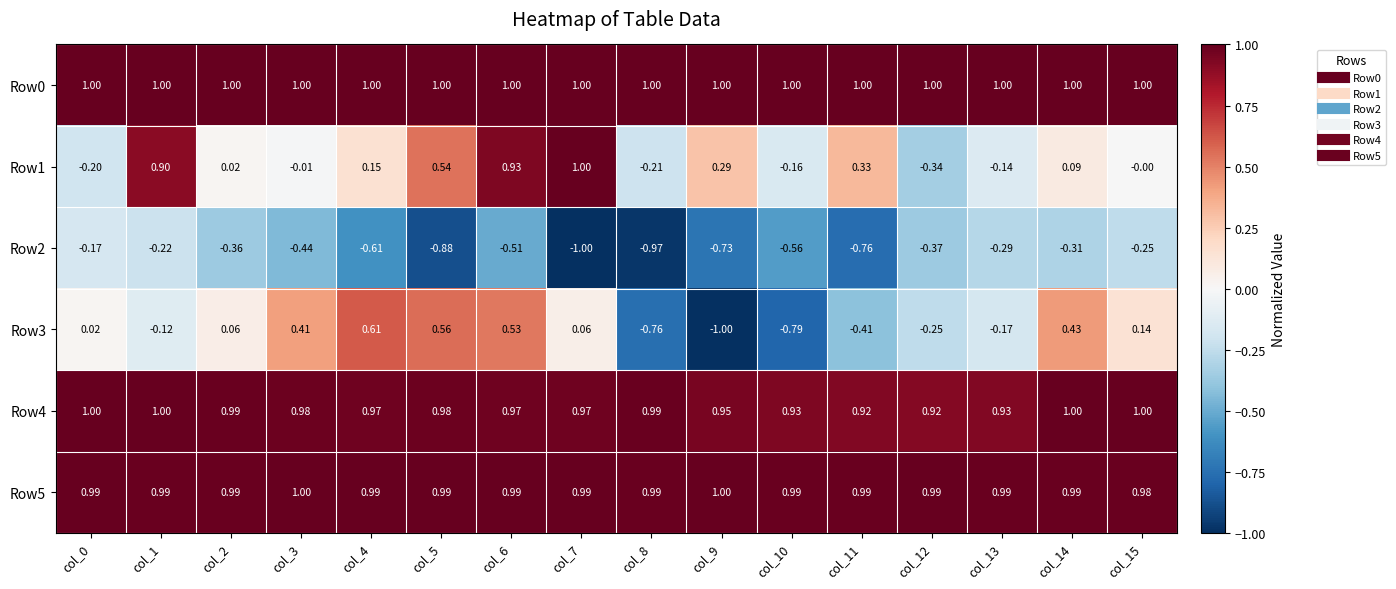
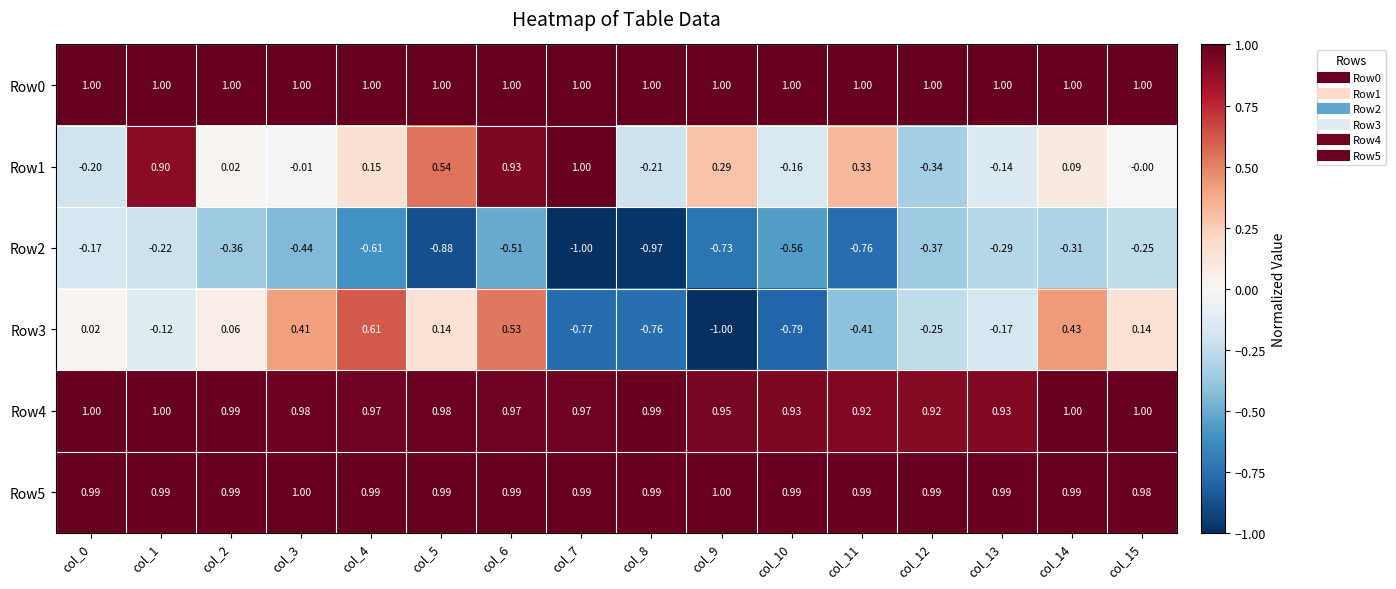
Row3, col_5: 0.56 -> 0.14
Row3, col_7: 0.06 -> -0.77
